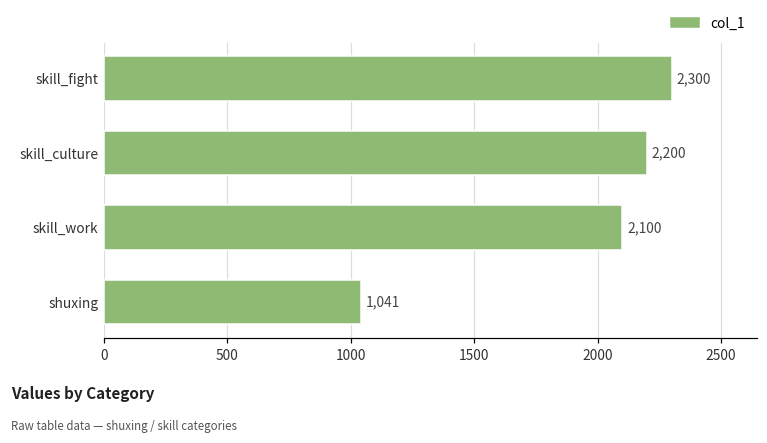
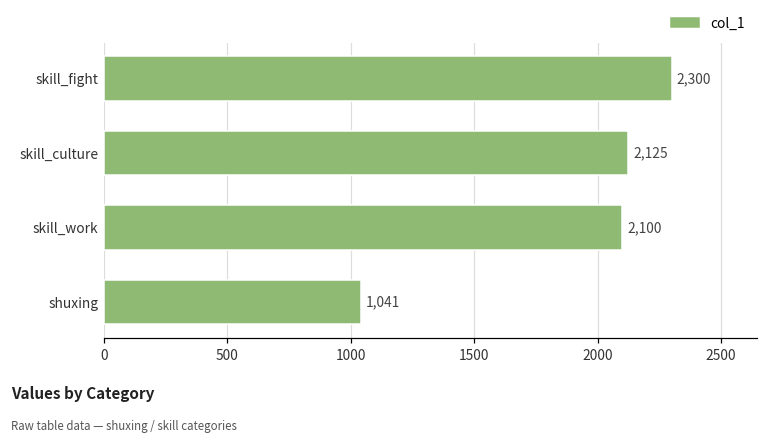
skill_culture: 2,200 -> 2,125
